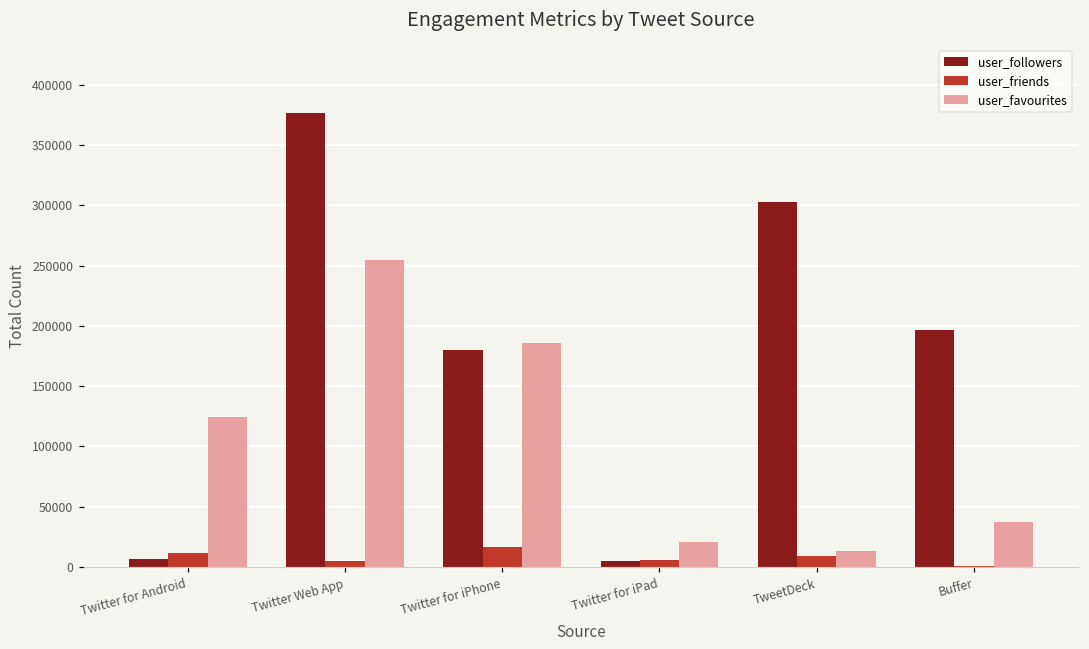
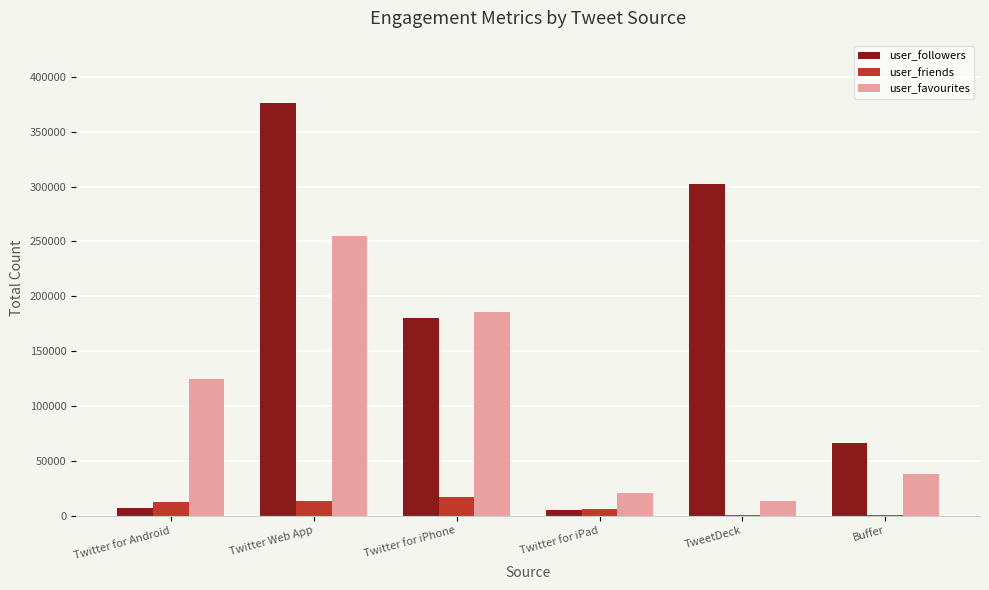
user_friends, Twitter Web App: 5000 -> 13000
user_friends, TweetDeck: 9000 -> 1000
user_followers, Buffer: 196000 -> 66000
